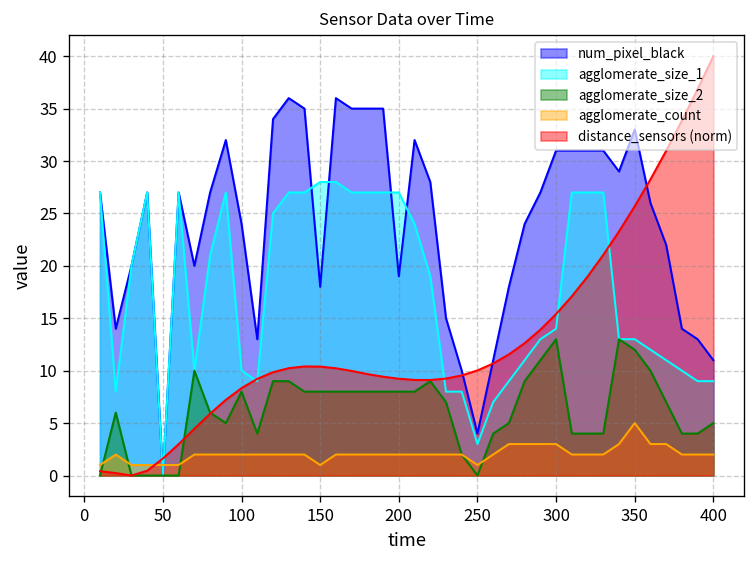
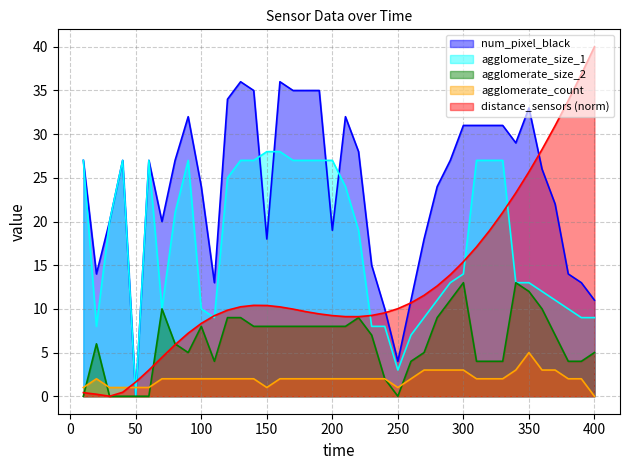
agglomerate_count, 400: 2 -> 0
